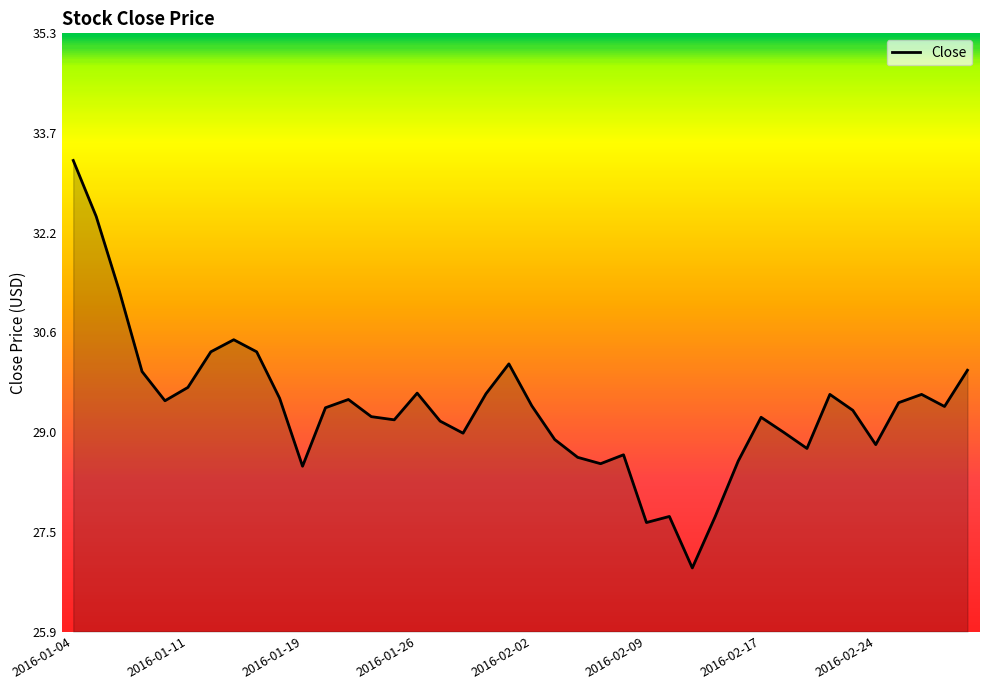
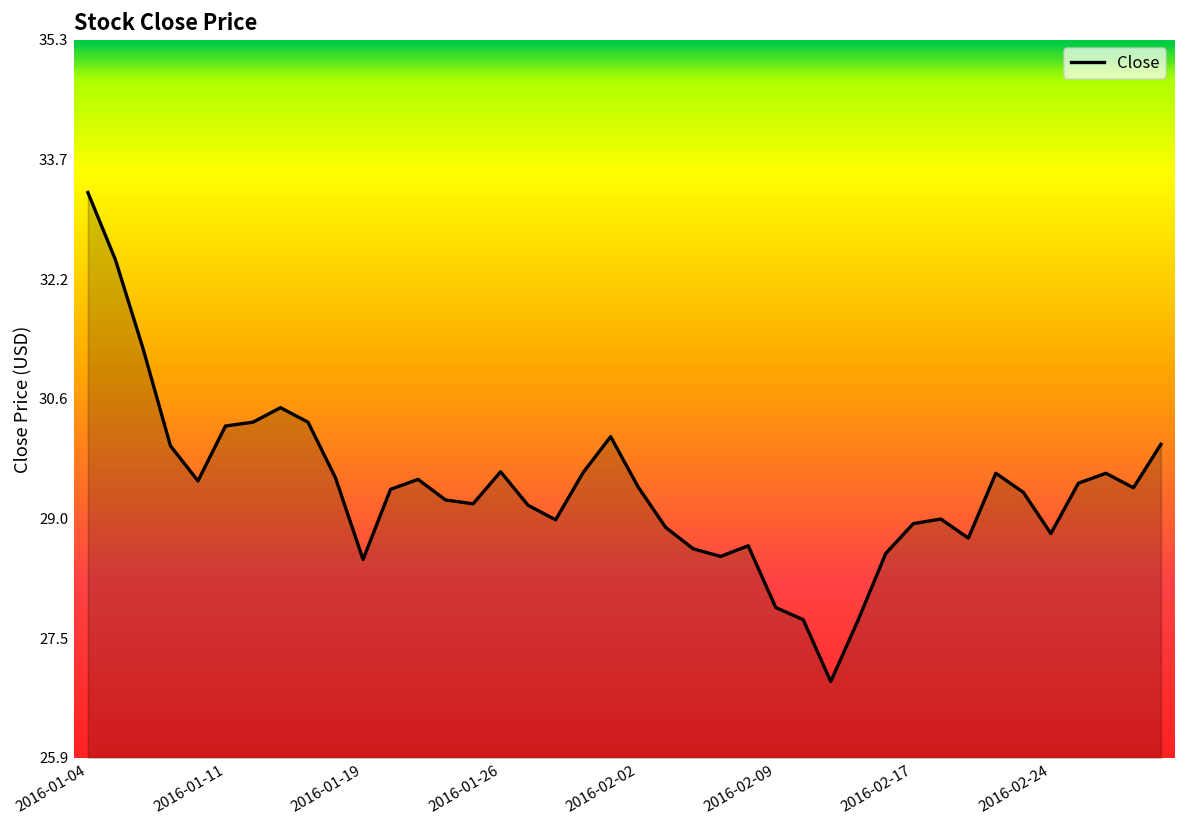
2016-01-11: 29.7 -> 30.3
2016-02-09: 27.6 -> 27.9
2016-02-17: 29.3 -> 29.0
